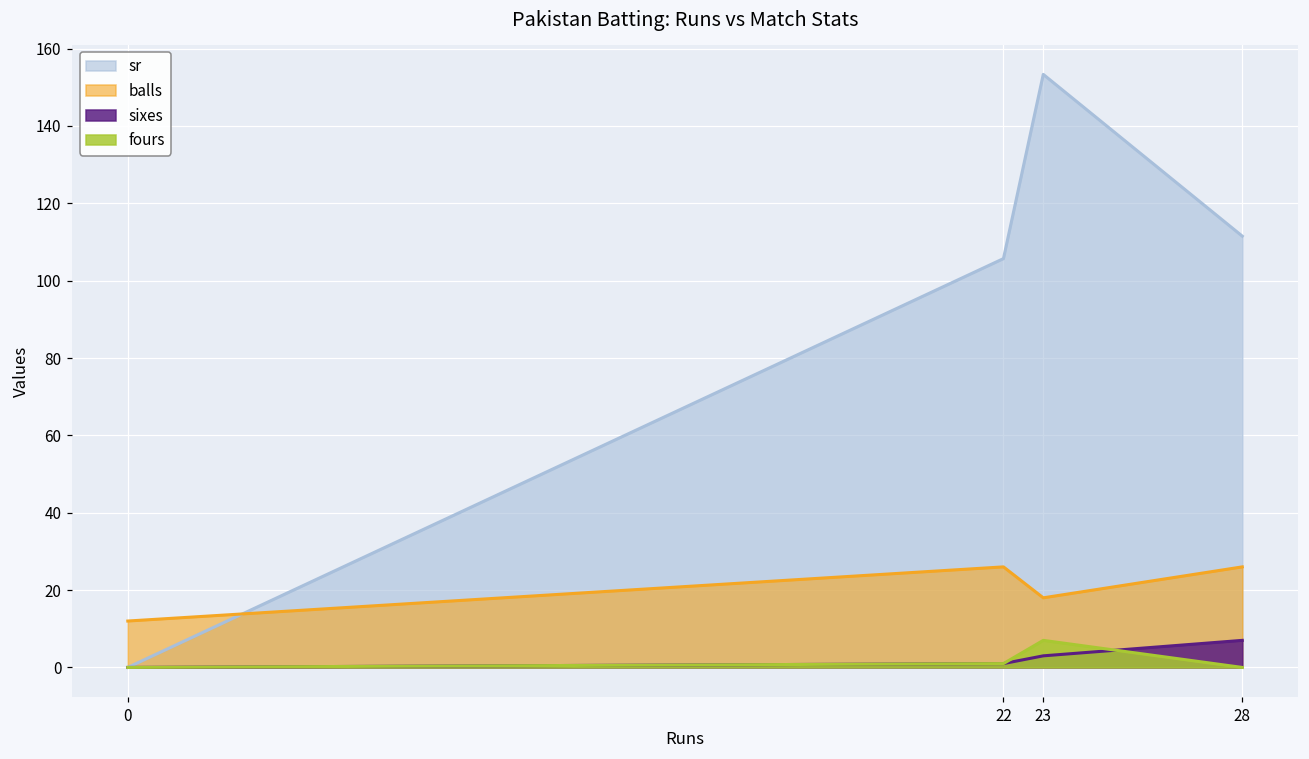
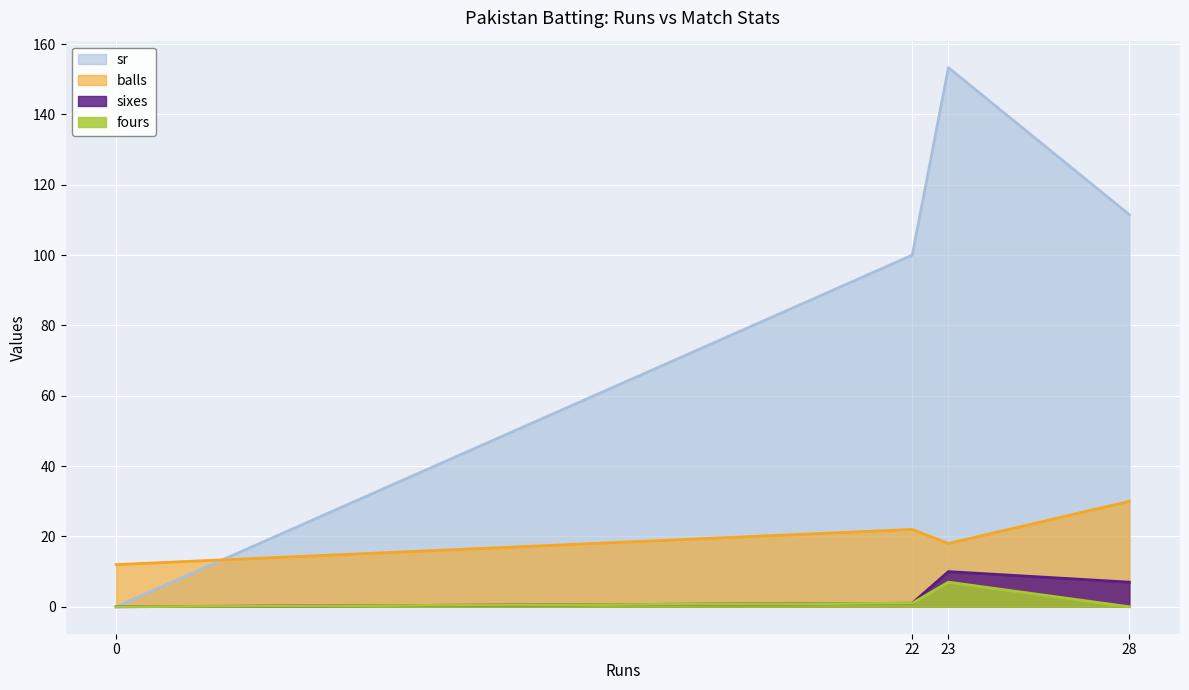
sr, 22: 106 -> 100
balls, 22: 26 -> 22
sixes, 23: 3 -> 10
balls, 28: 26 -> 30
